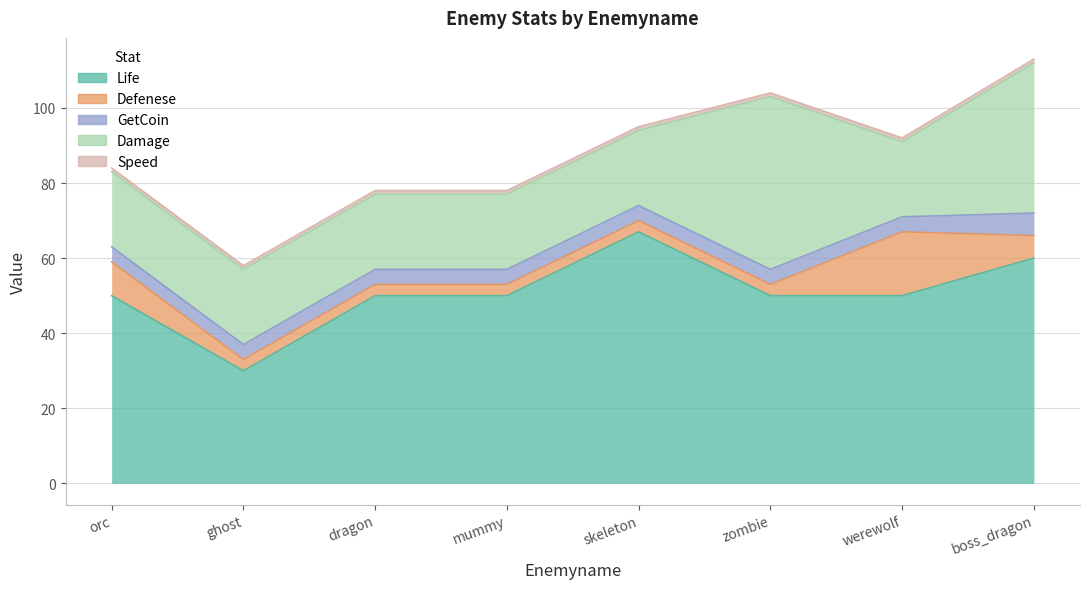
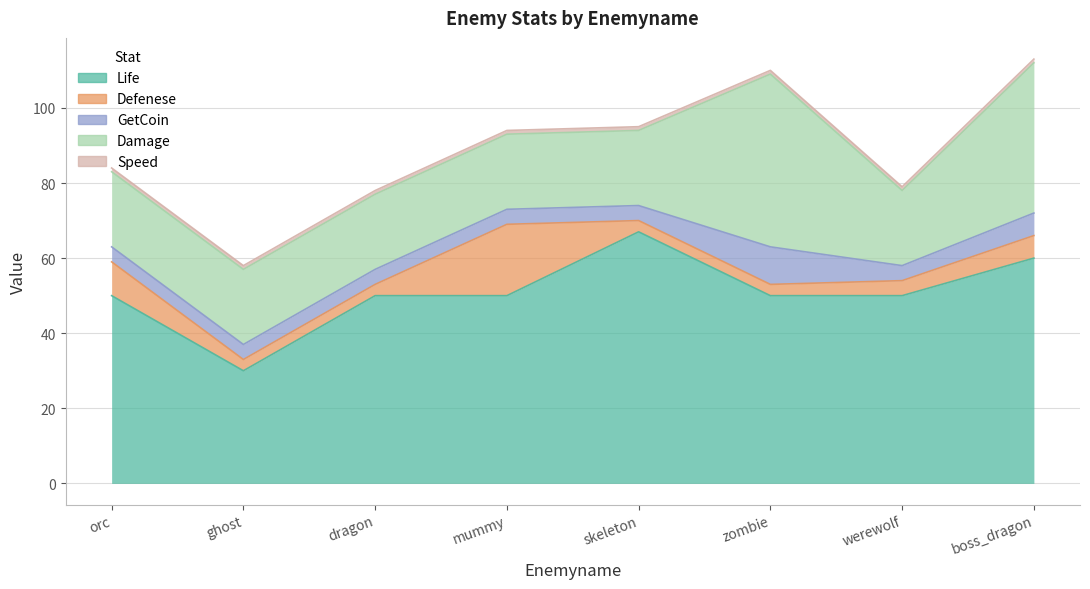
Defenese, mummy: 3 -> 19
GetCoin, zombie: 4 -> 10
Defenese, werewolf: 17 -> 4
